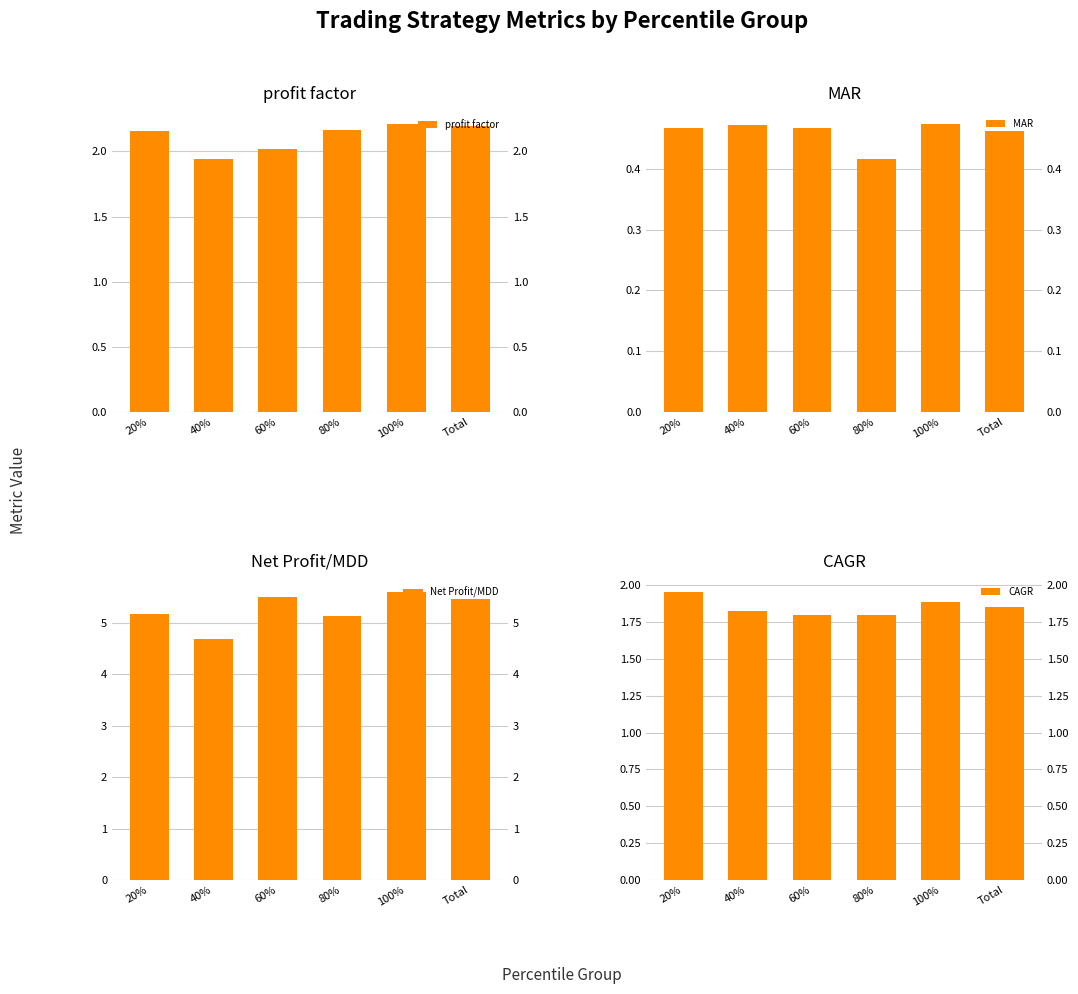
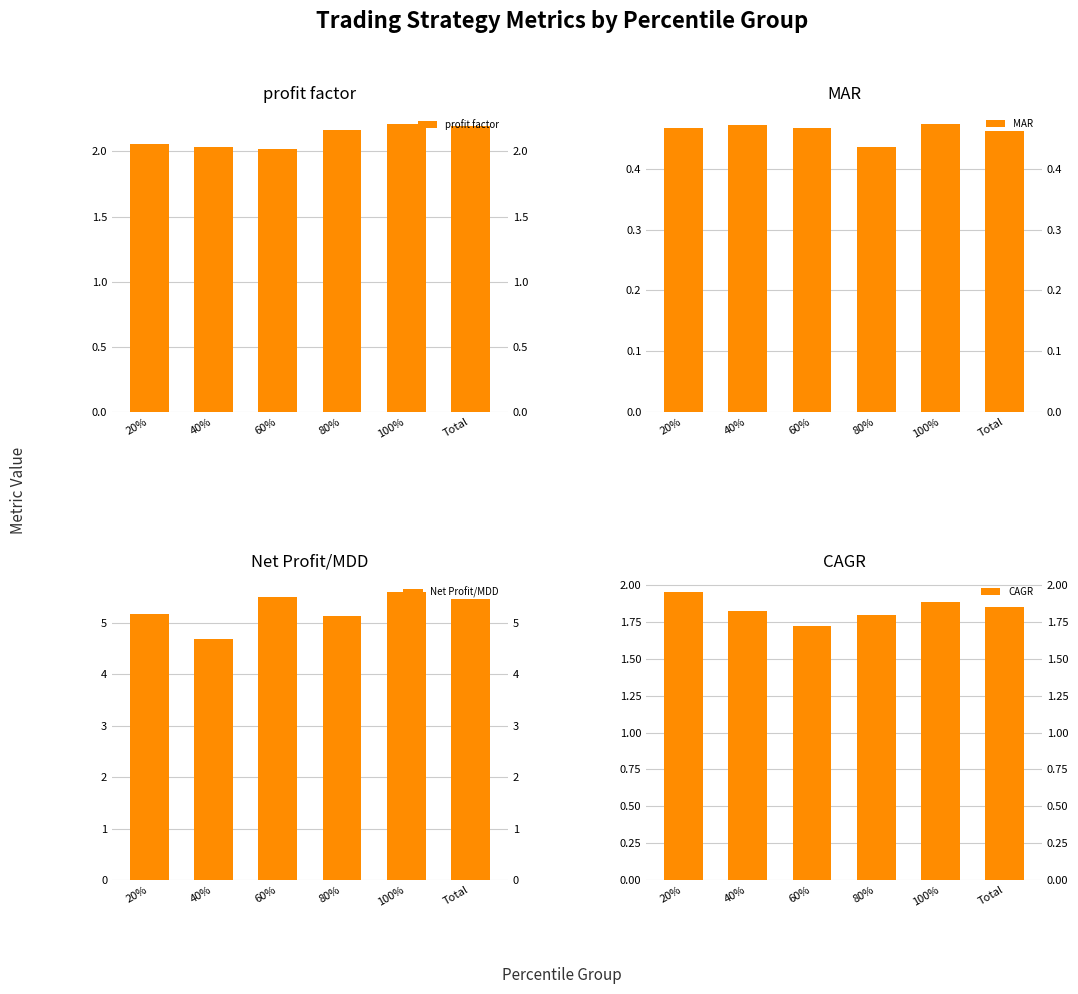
profit factor, 20%: 2.15 -> 2.05
profit factor, 40%: 1.94 -> 2.03
MAR, 80%: 0.42 -> 0.44
CAGR, 60%: 1.80 -> 1.72
